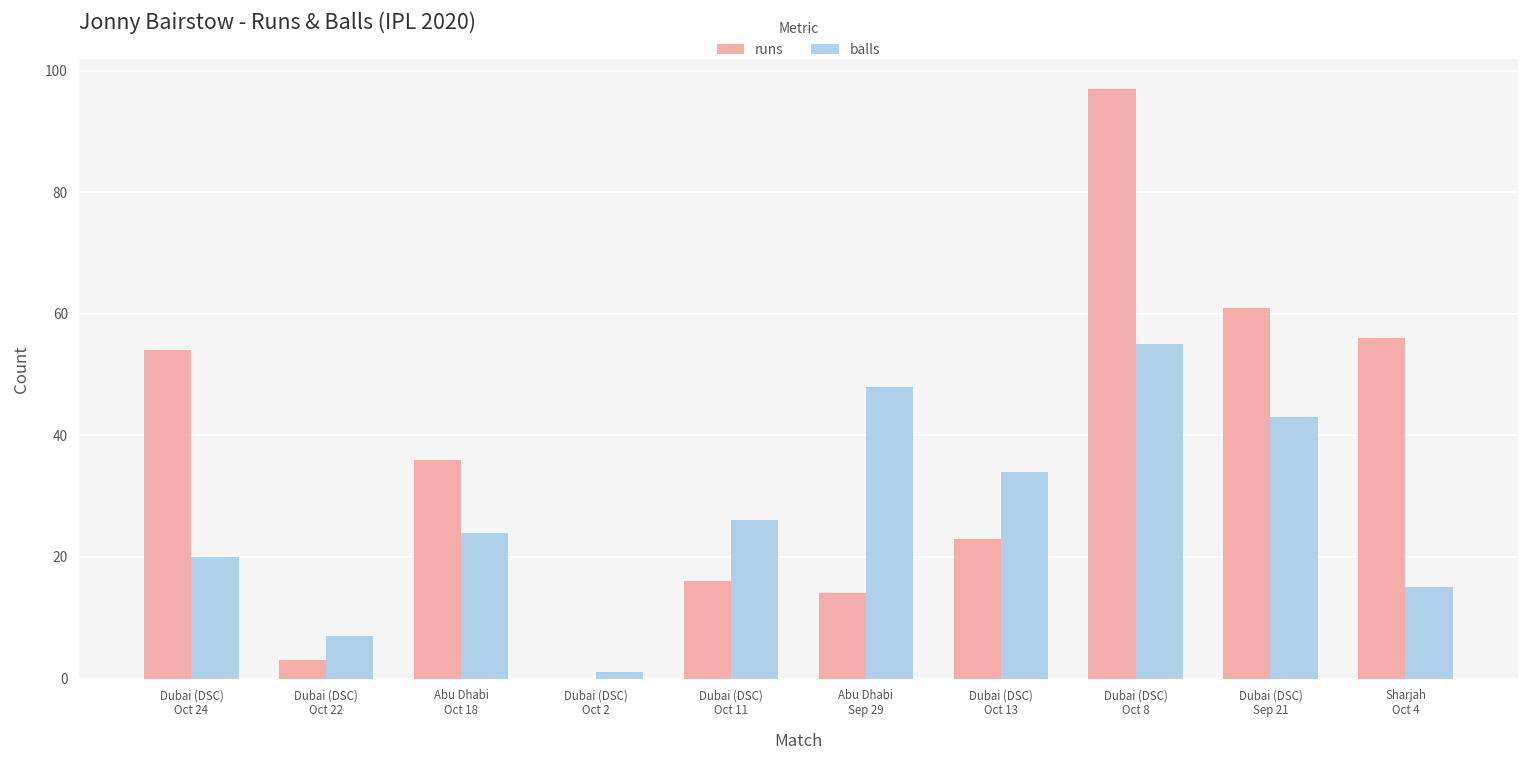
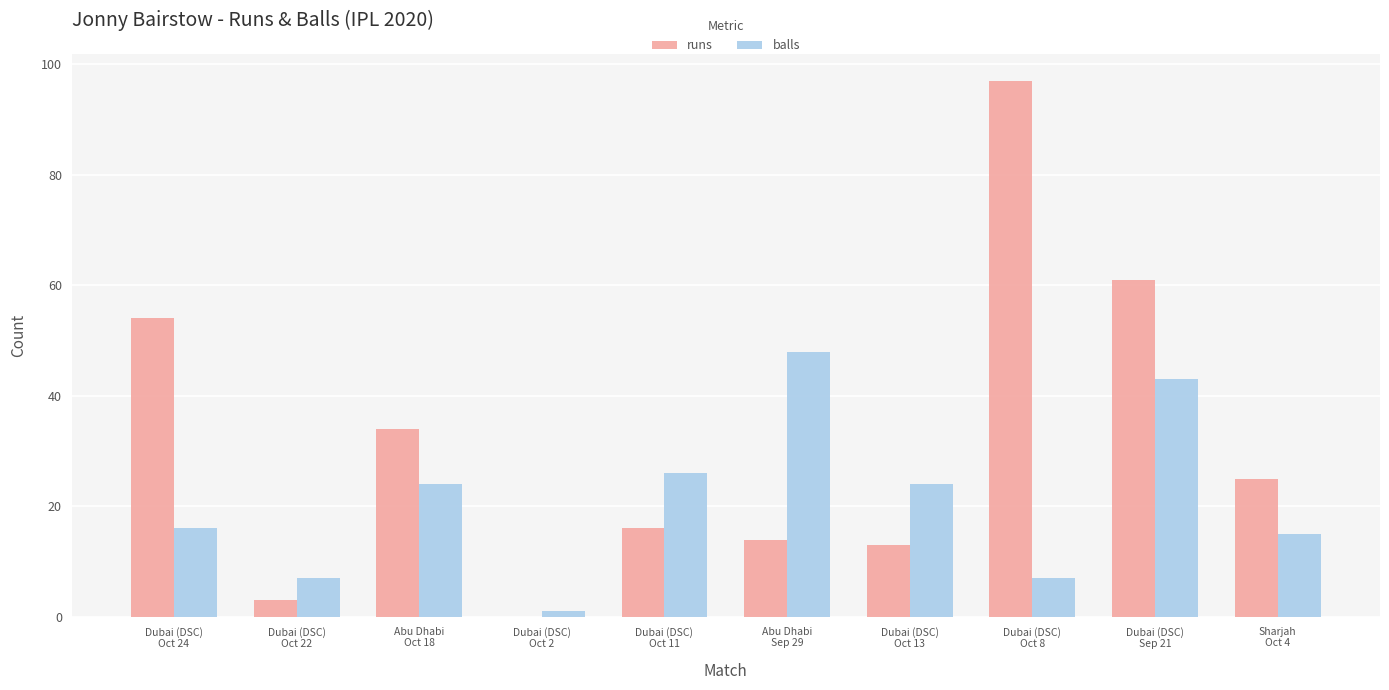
balls, Dubai (DSC) Oct 24: 20 -> 16
runs, Abu Dhabi Oct 18: 36 -> 34
runs, Dubai (DSC) Oct 13: 23 -> 13
balls, Dubai (DSC) Oct 13: 34 -> 24
balls, Dubai (DSC) Oct 8: 55 -> 7
runs, Sharjah Oct 4: 56 -> 25
